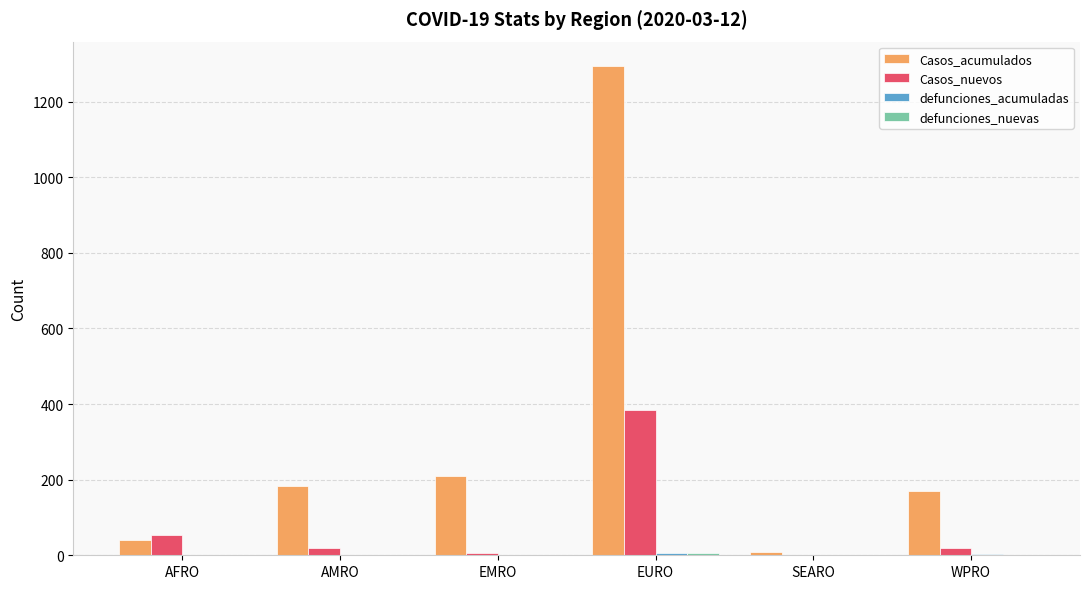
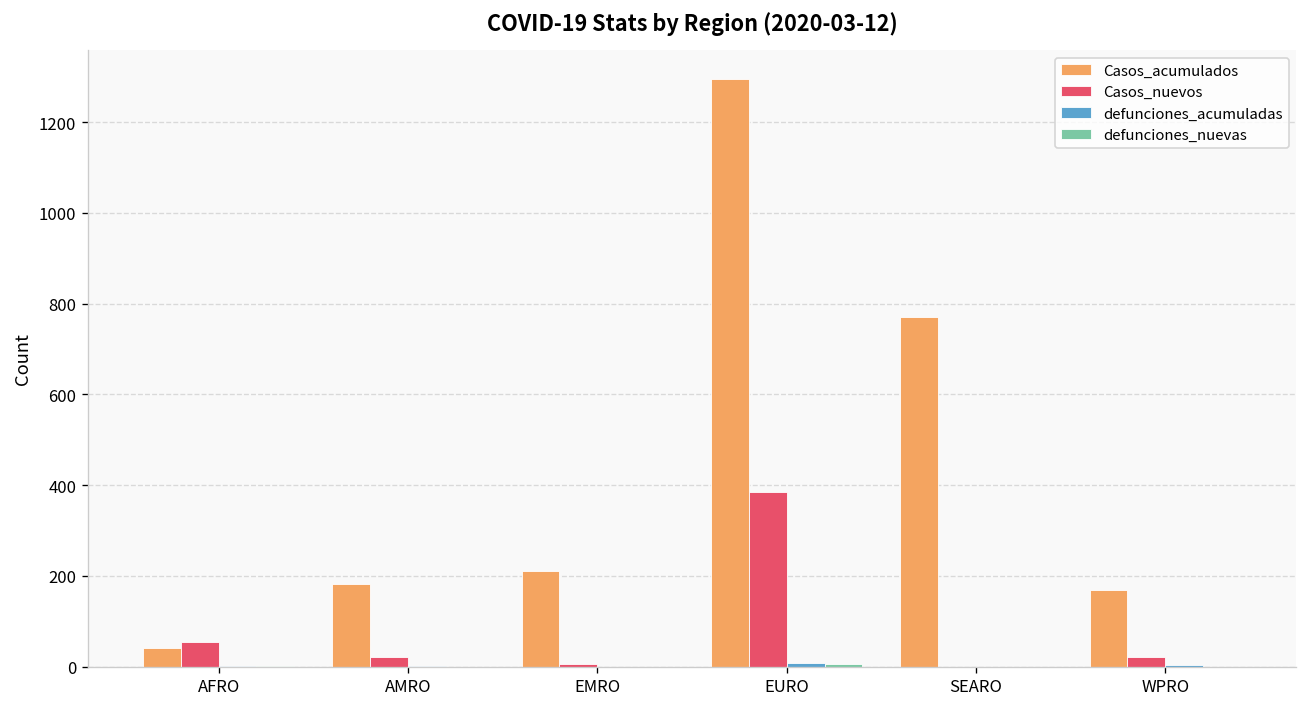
Casos_acumulados, SEARO: 10 -> 770
